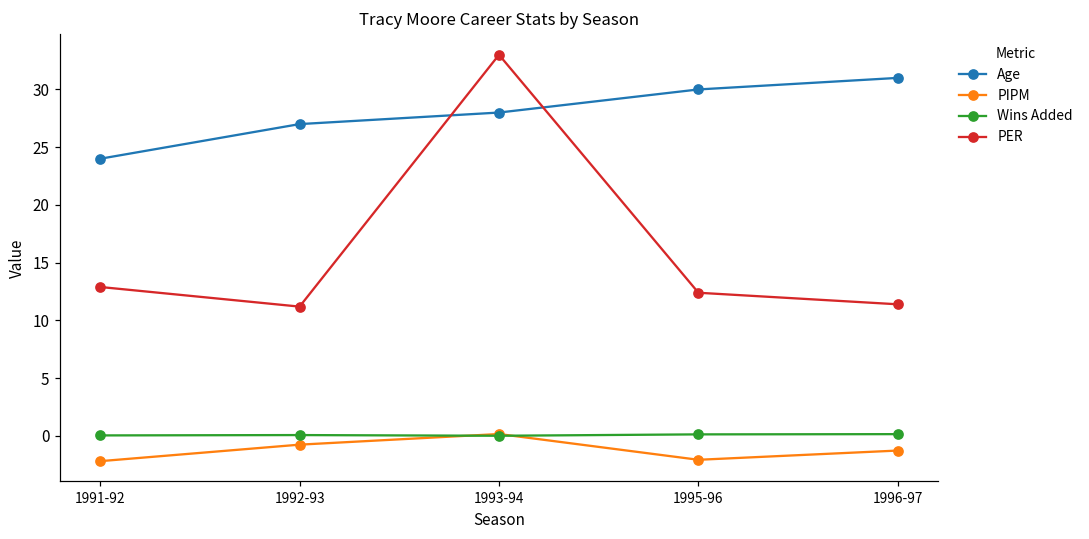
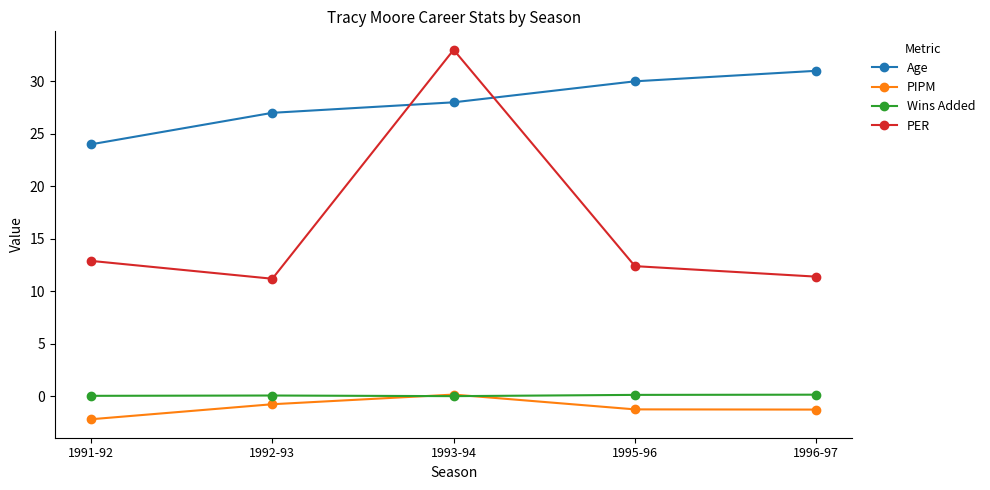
PIPM, 1995-96: -2.1 -> -1.2
